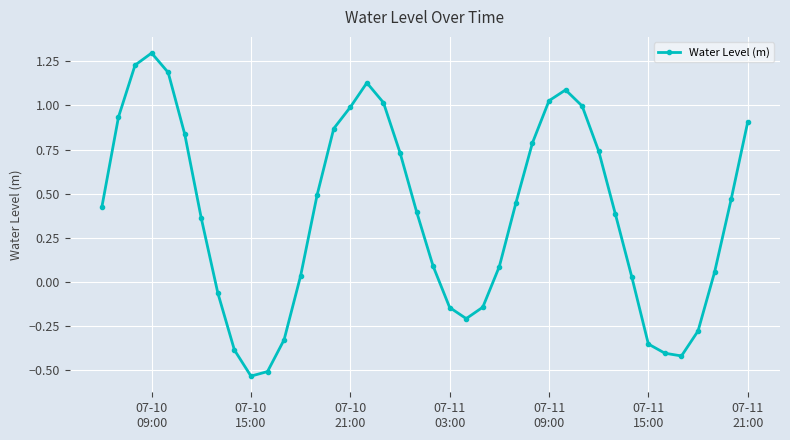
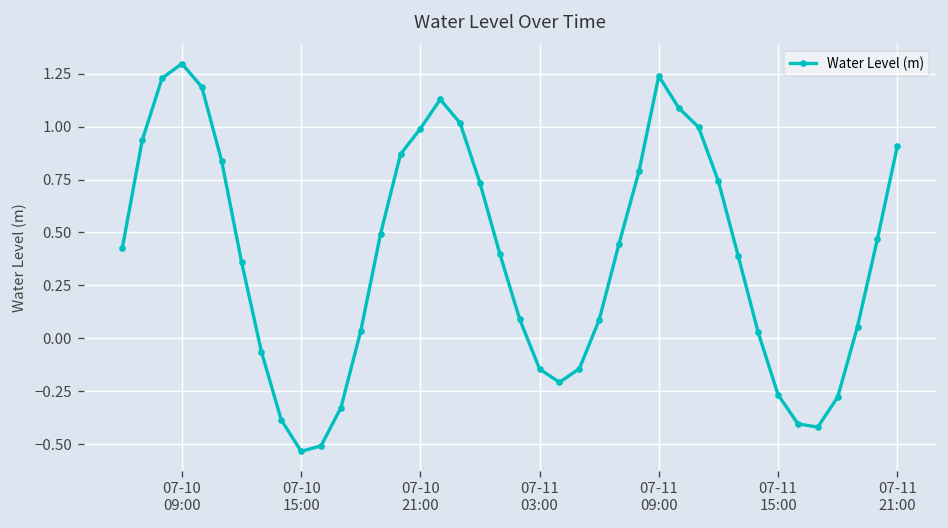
07-11 09:00: 1.03 -> 1.24
07-11 15:00: -0.35 -> -0.27
